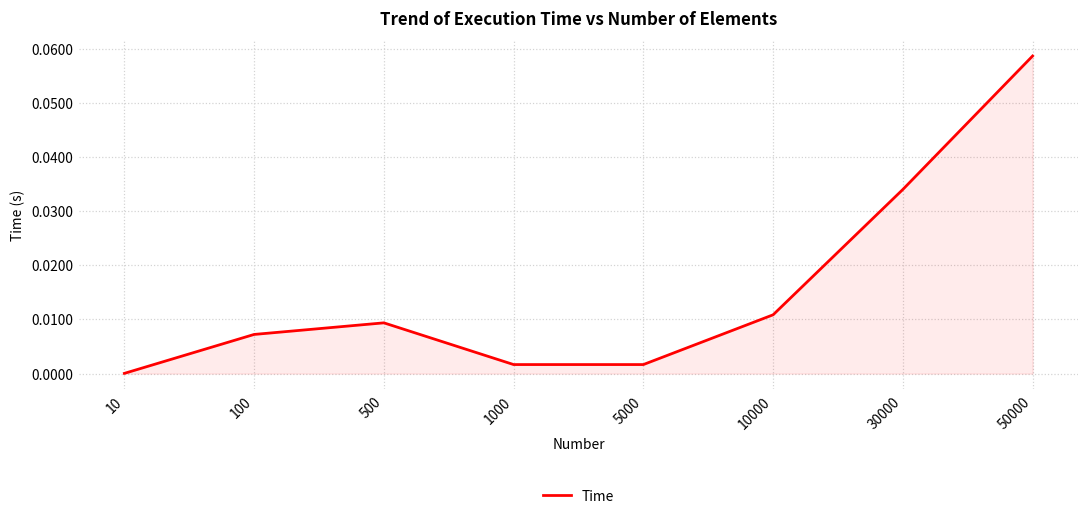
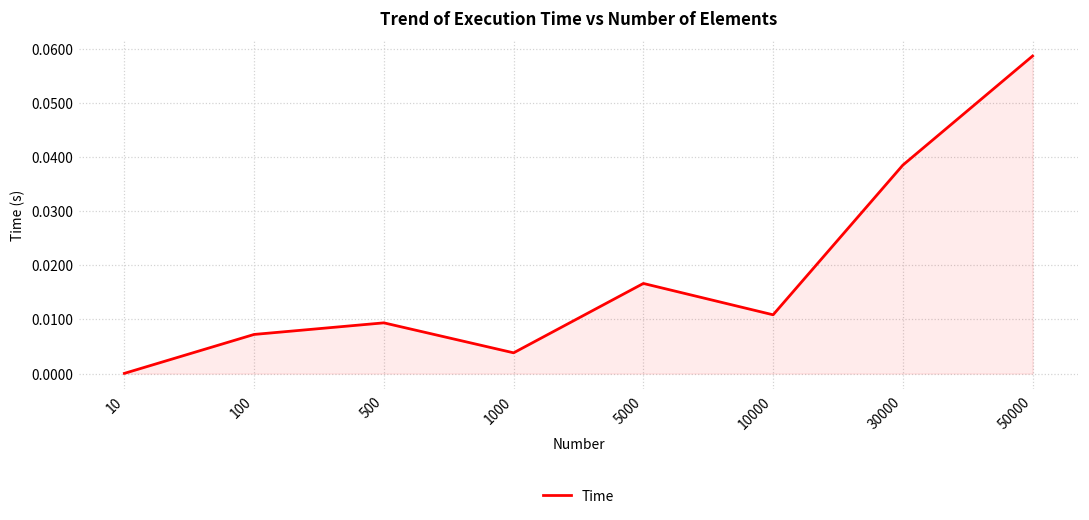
1000: 0.002 -> 0.004
5000: 0.002 -> 0.017
30000: 0.034 -> 0.039
